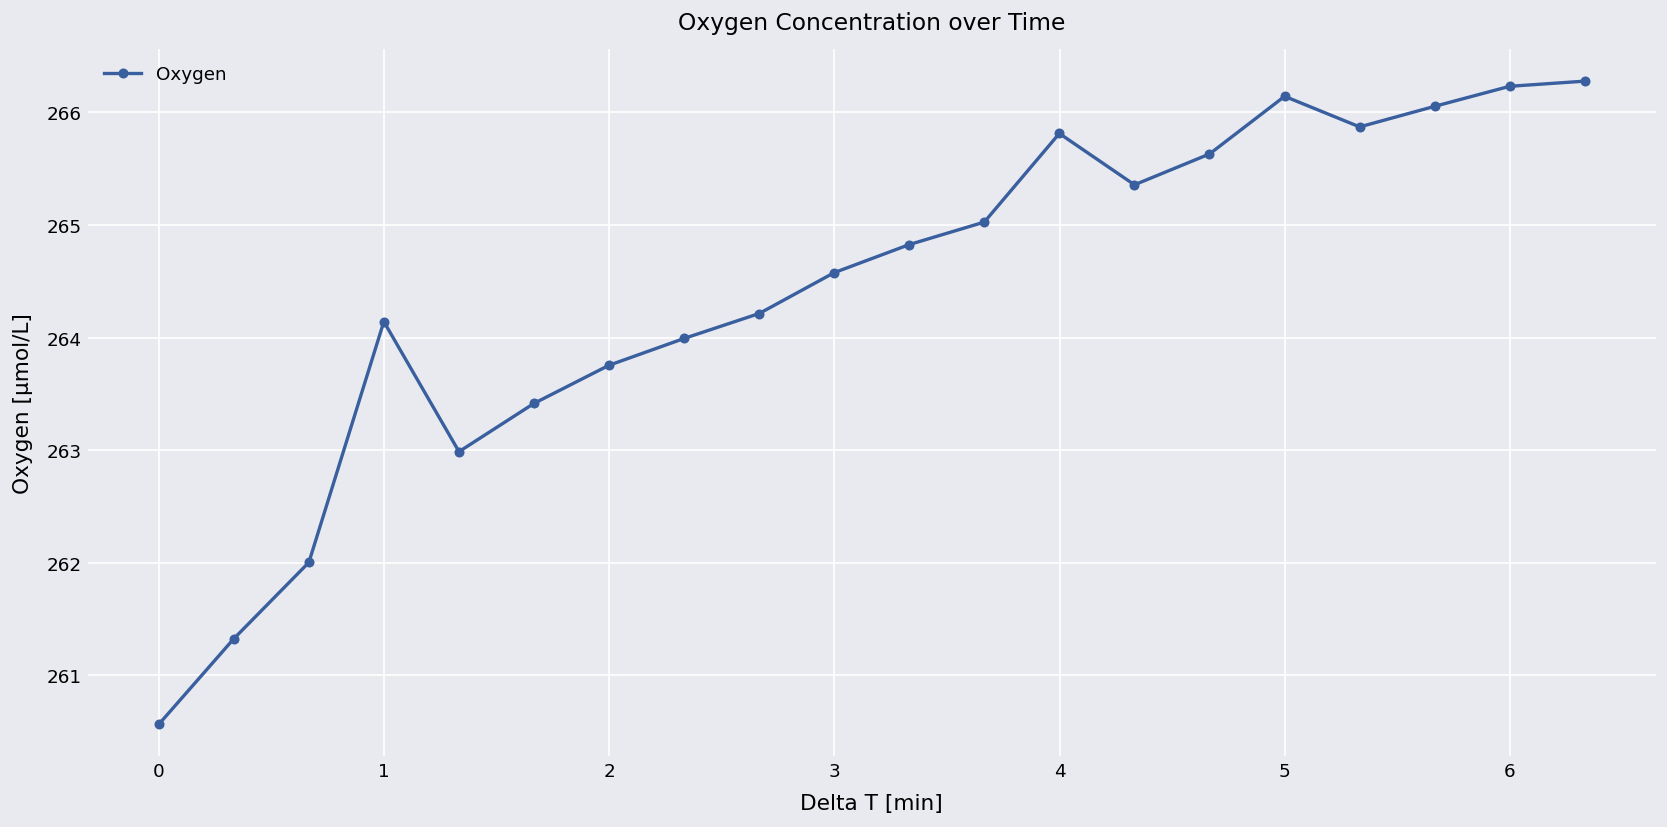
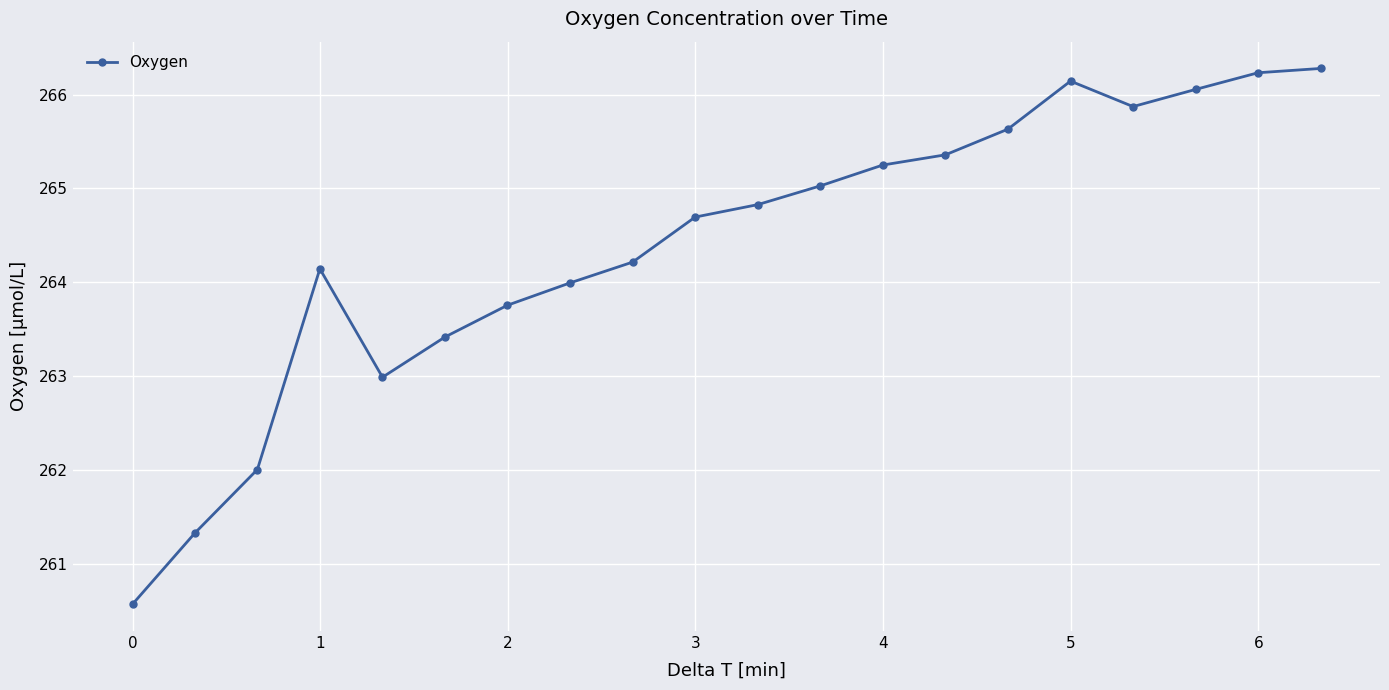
3: 264.6 -> 264.7
4: 265.8 -> 265.2
